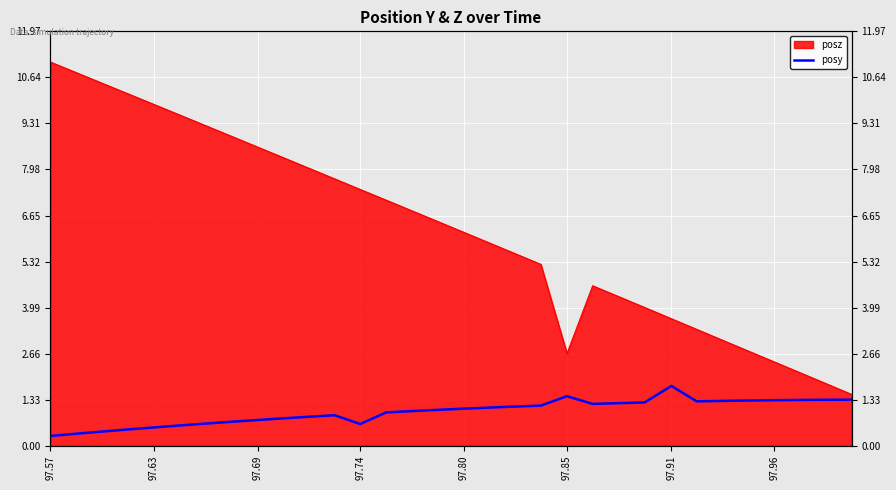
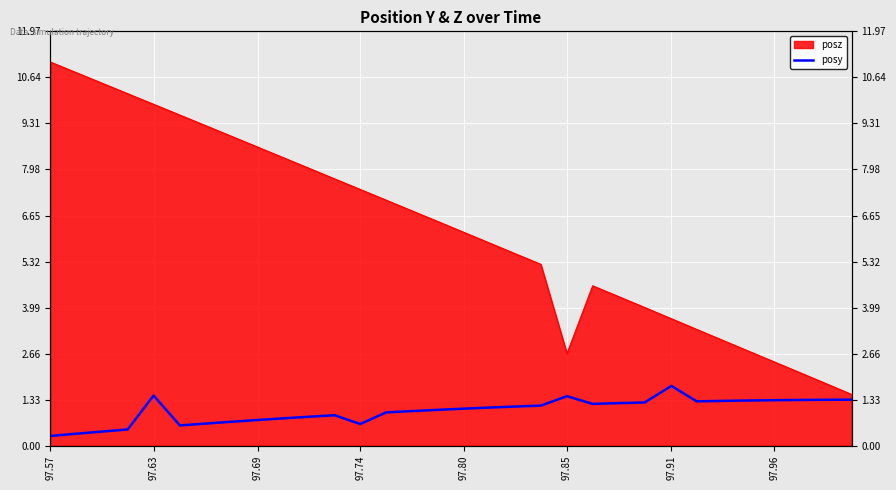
posy, 97.63: 0.5 -> 1.5
